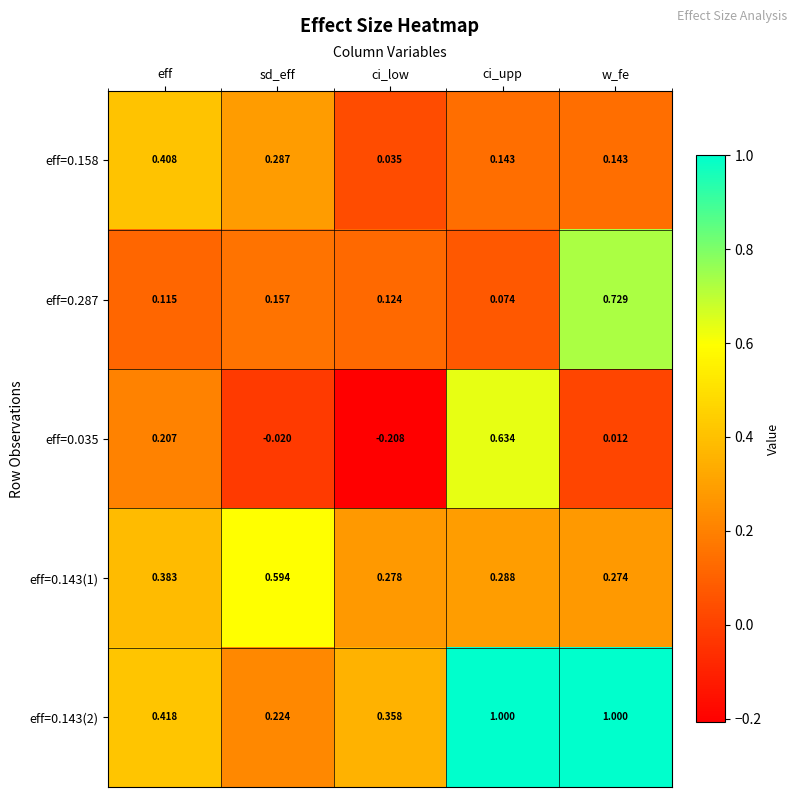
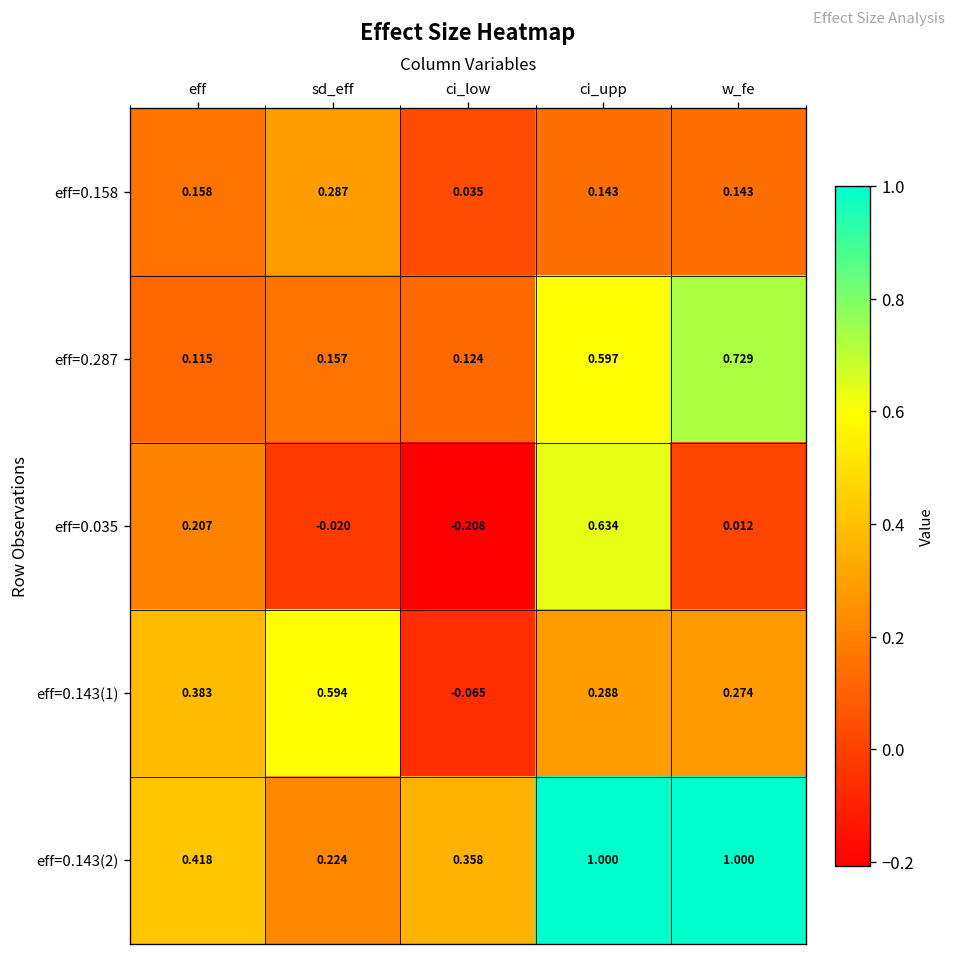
eff=0.158, eff: 0.408 -> 0.158
eff=0.287, ci_upp: 0.074 -> 0.597
eff=0.143(1), ci_low: 0.278 -> -0.065
